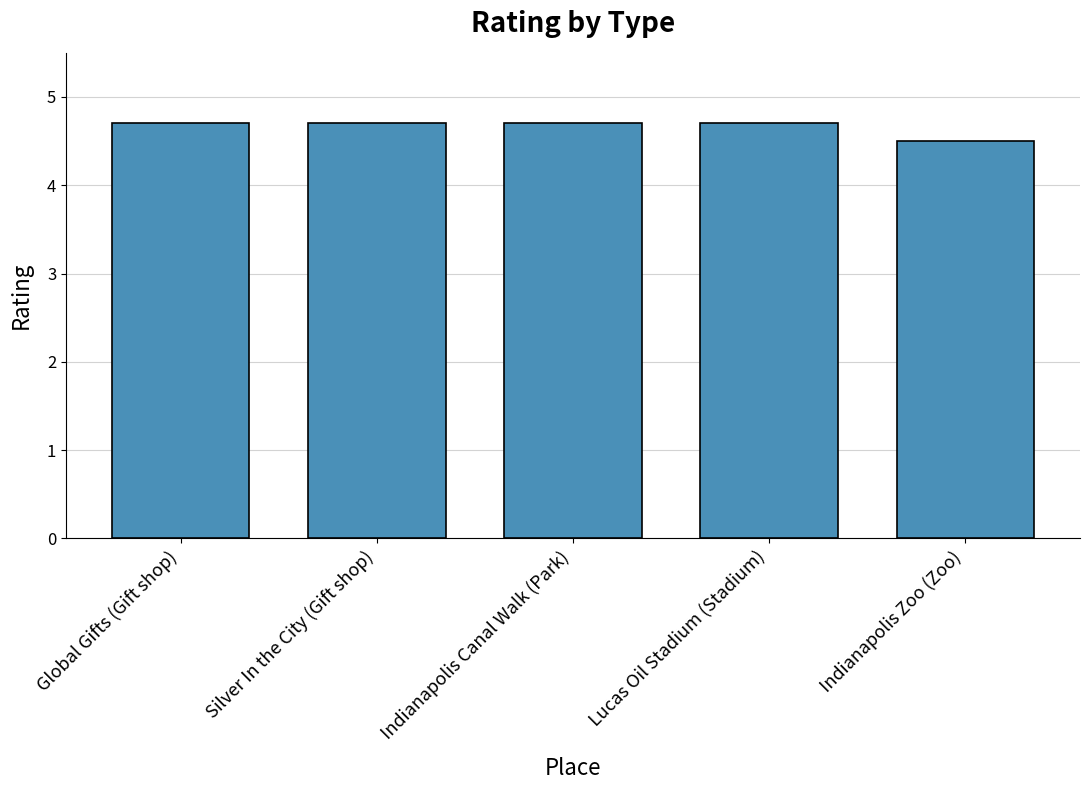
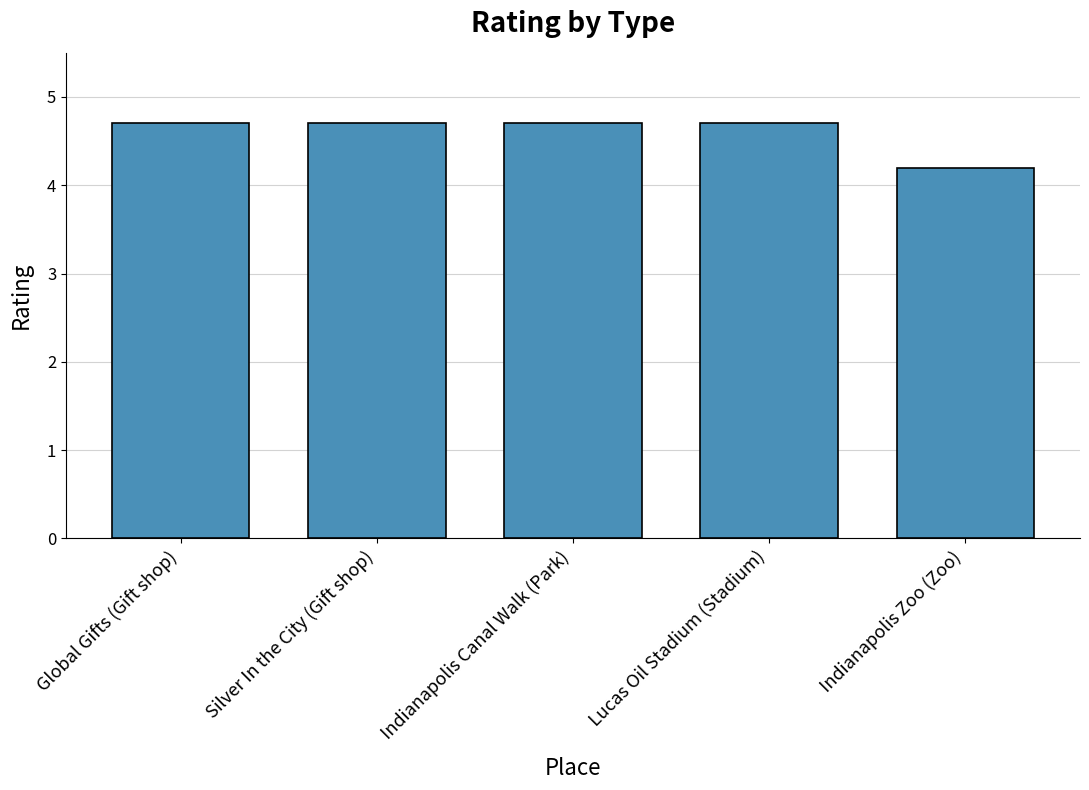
Indianapolis Zoo (Zoo): 4.5 -> 4.2
